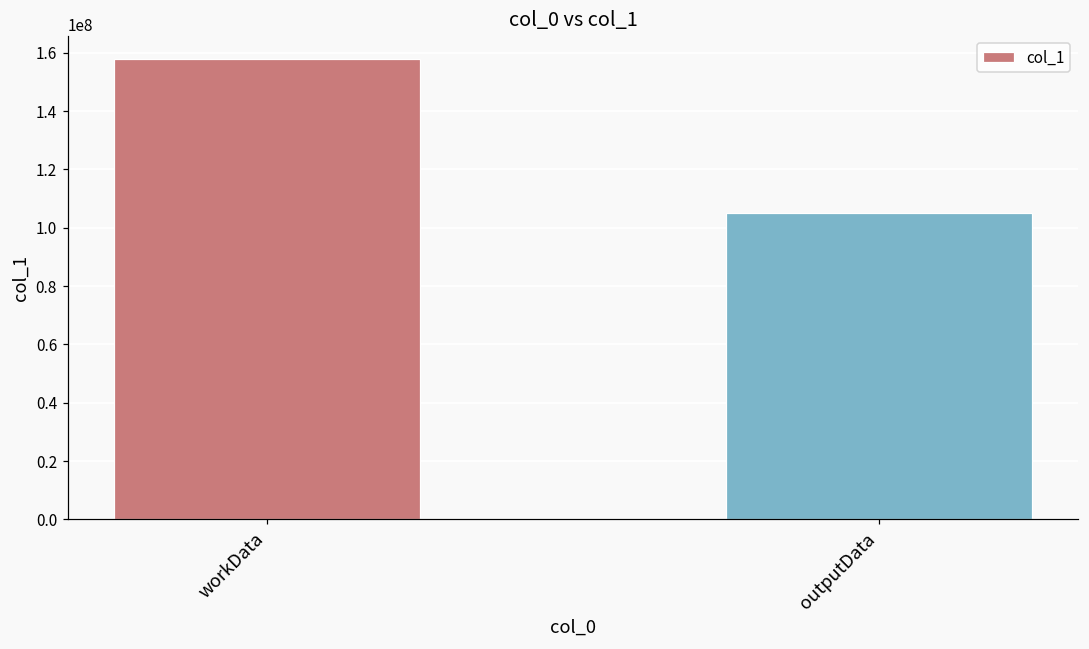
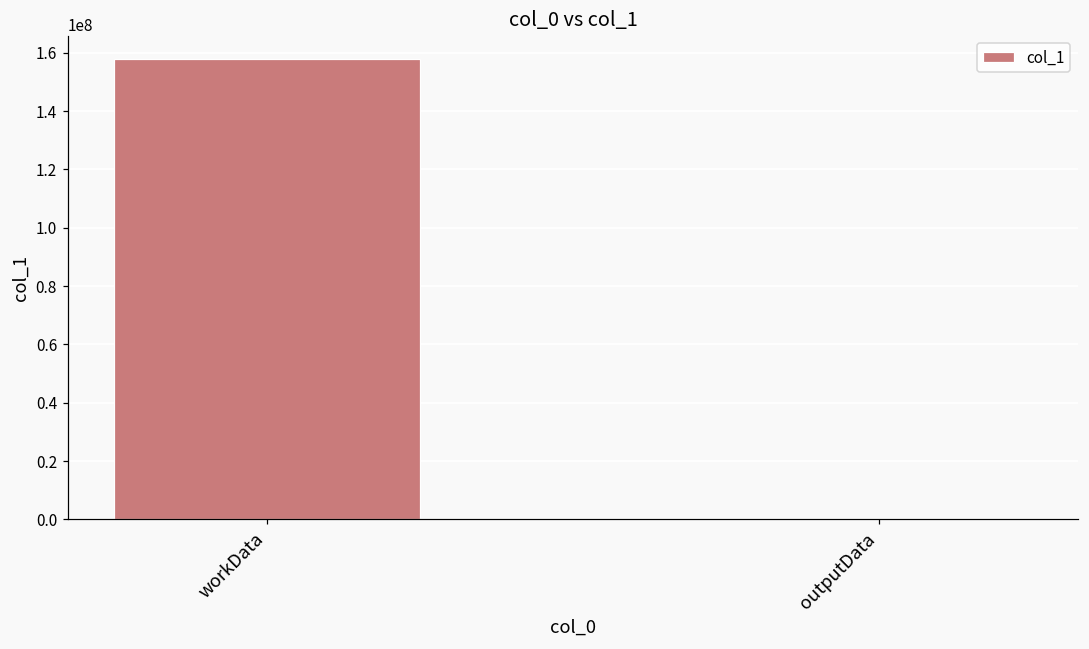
outputData: 105000000 -> 0
